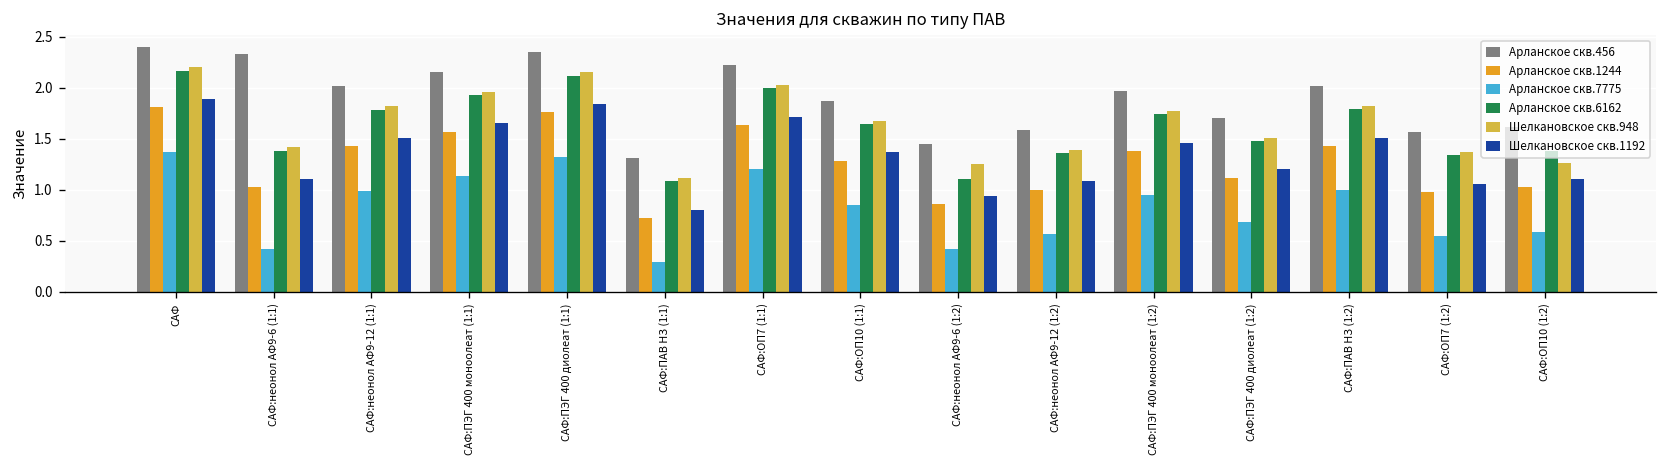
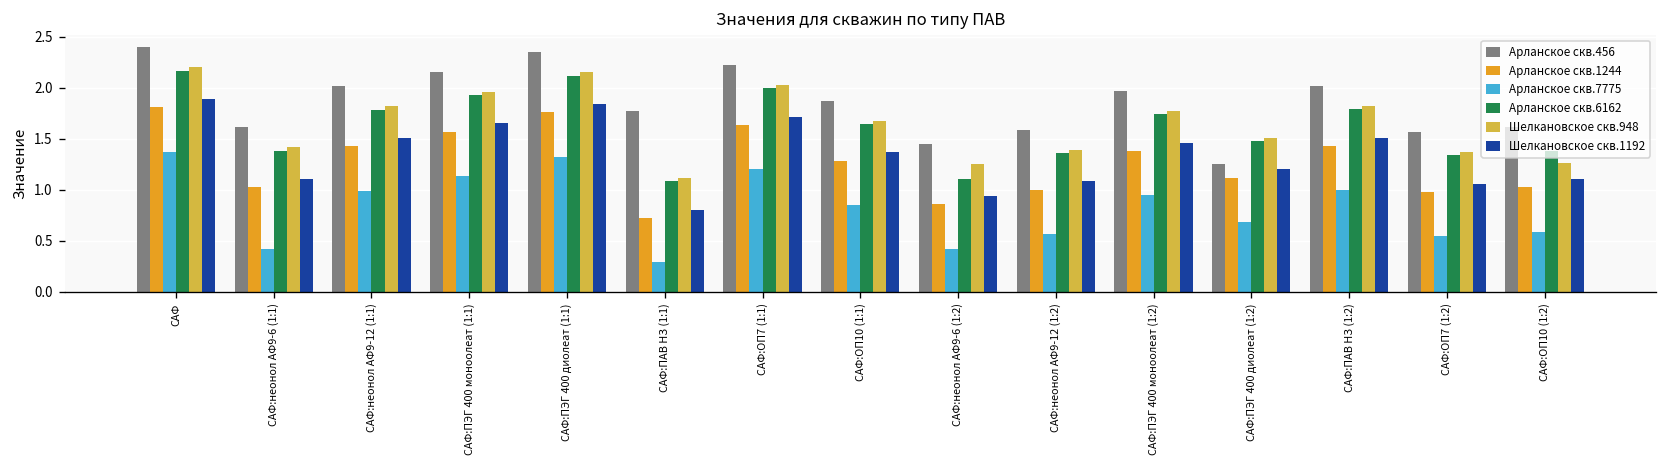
Арланское скв.456, САФ:неонол АФ9-6 (1:1): 2.3 -> 1.6
Арланское скв.456, САФ:ПАВ НЗ (1:1): 1.3 -> 1.8
Арланское скв.456, САФ:ПЭГ 400 диолеат (1:2): 1.7 -> 1.3
